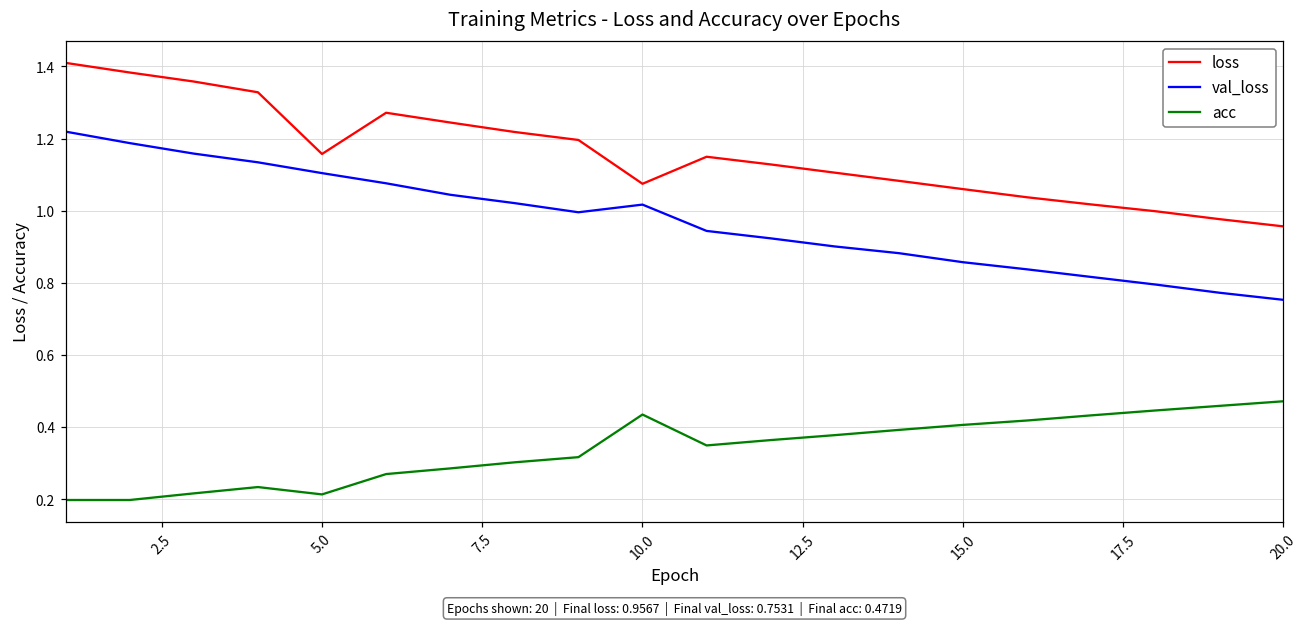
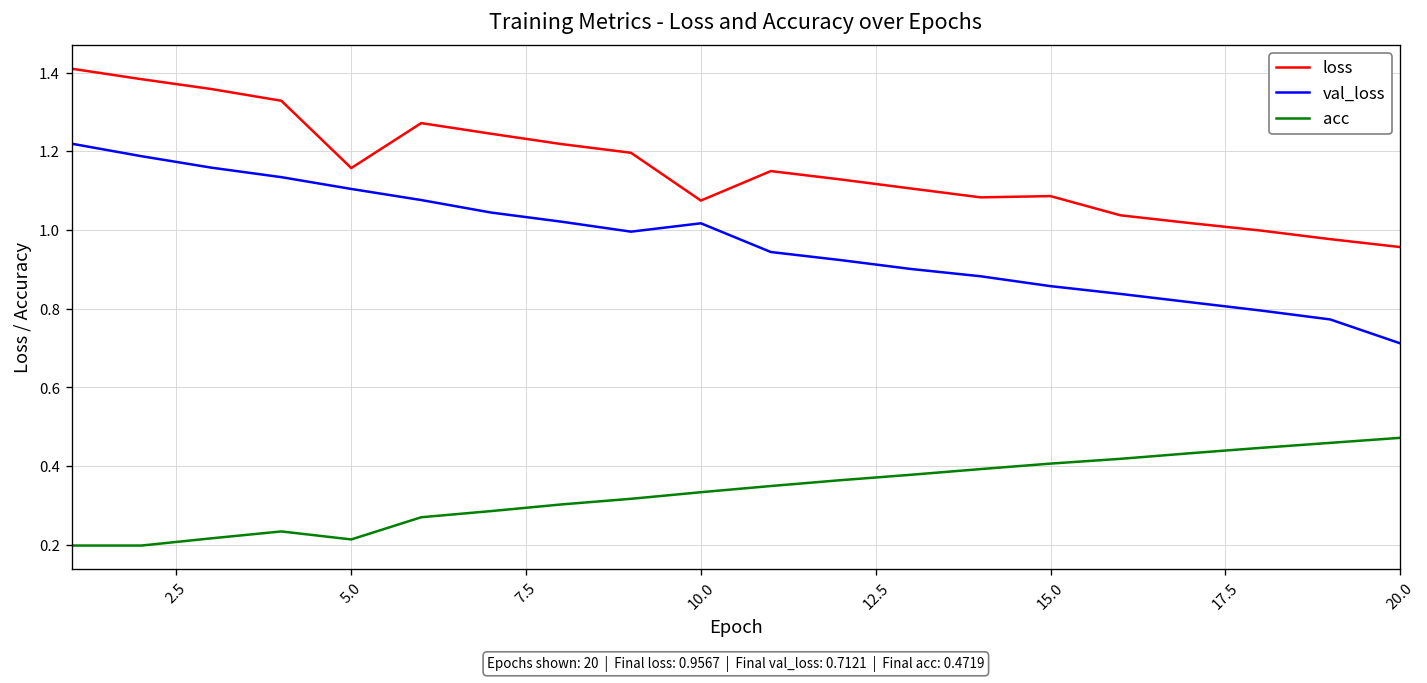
acc, 10.0: 0.44 -> 0.33
loss, 15.0: 1.06 -> 1.09
val_loss, 20.0: 0.7531 -> 0.7121
